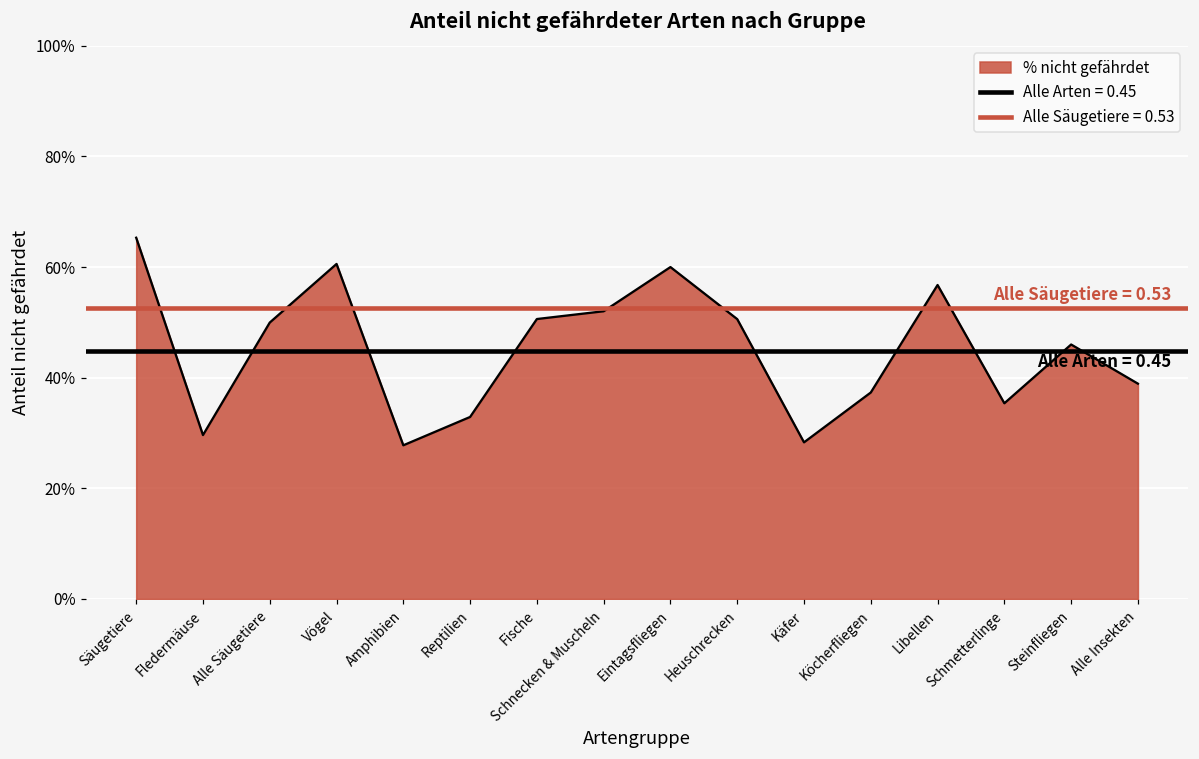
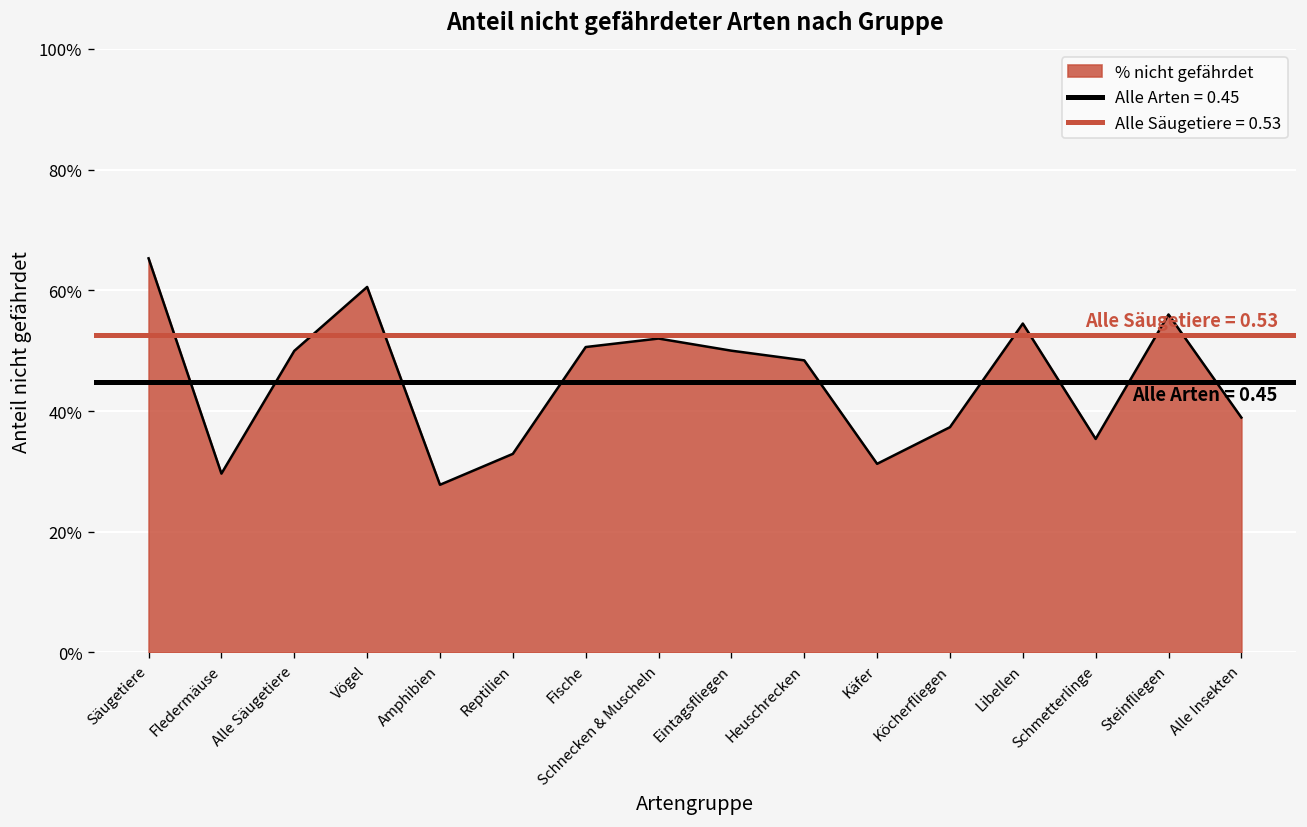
Eintagsfliegen: 60% -> 50%
Heuschrecken: 51% -> 48%
Käfer: 28% -> 31%
Libellen: 57% -> 54%
Steinfliegen: 46% -> 56%
